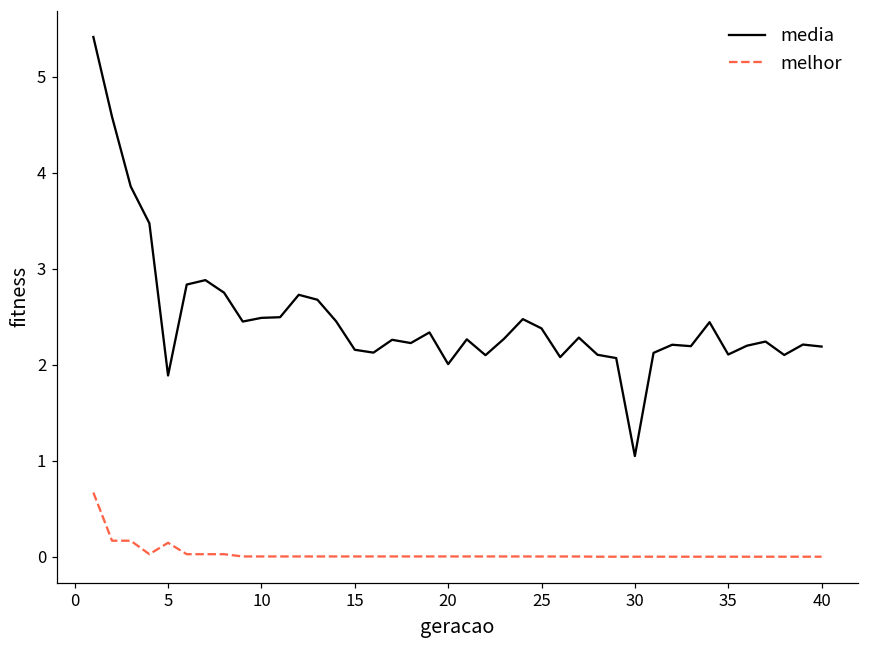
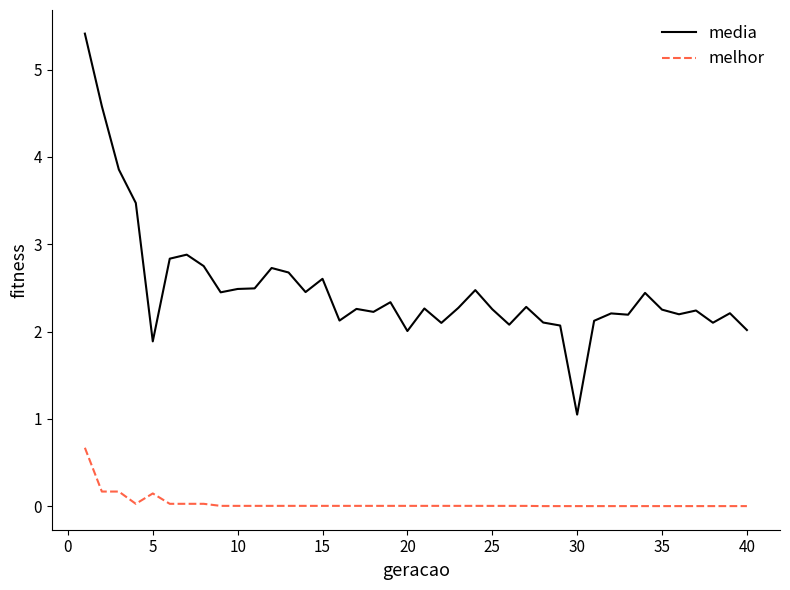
media, 15: 2.2 -> 2.6
media, 25: 2.4 -> 2.3
media, 35: 2.1 -> 2.3
media, 40: 2.2 -> 2.0
